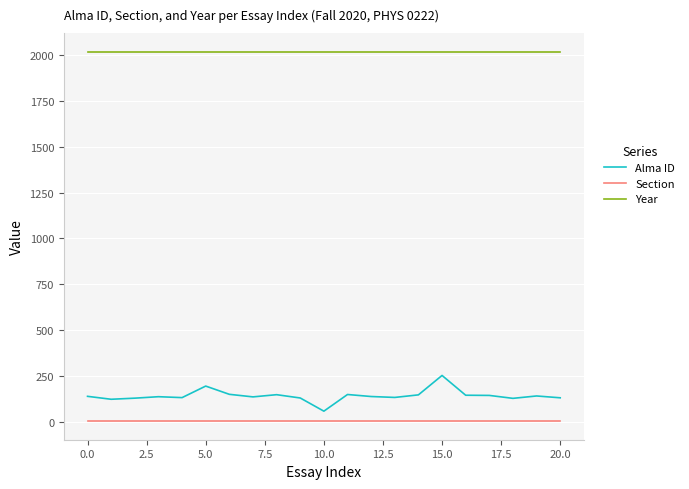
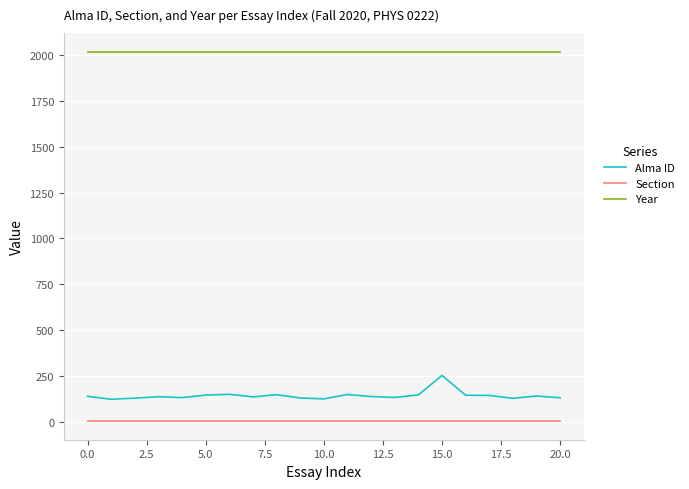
Alma ID, 5.0: 190 -> 150
Alma ID, 10.0: 60 -> 120
